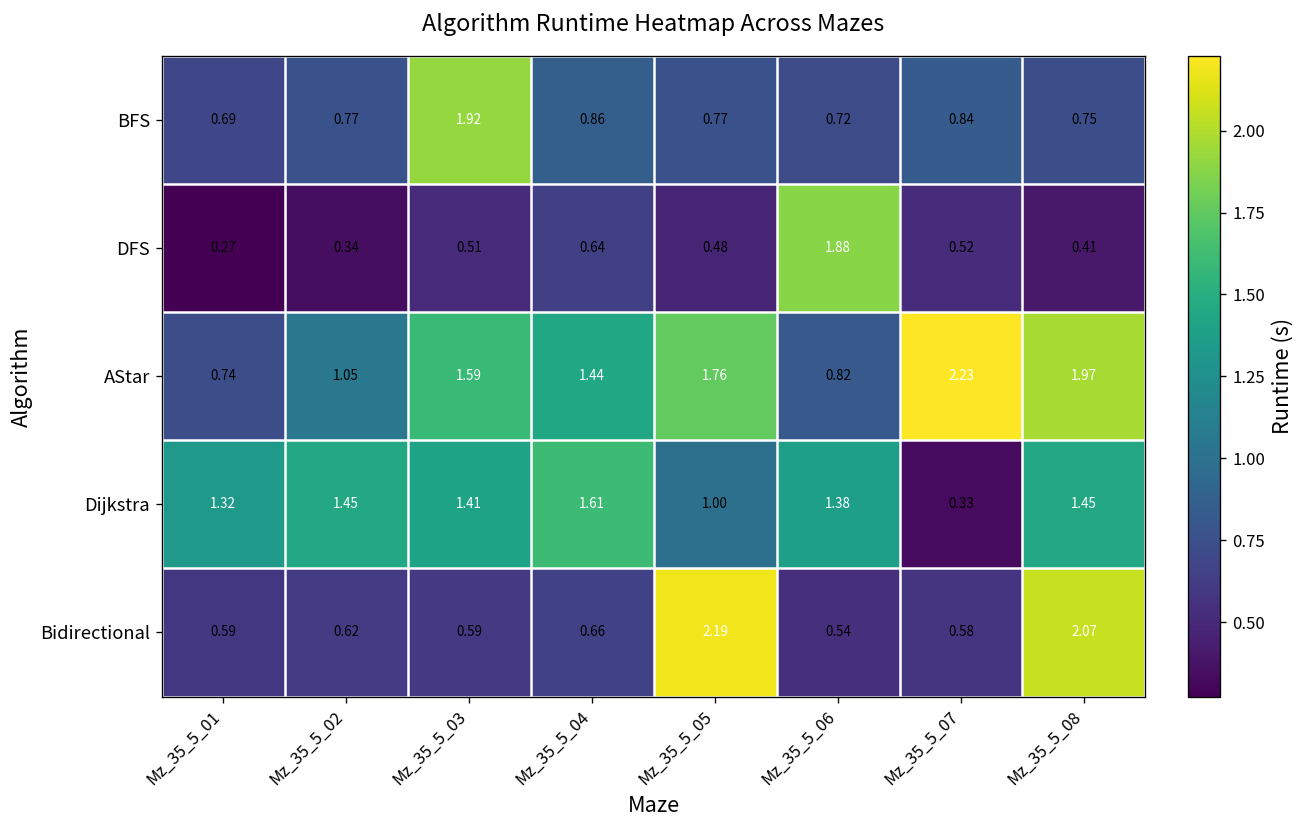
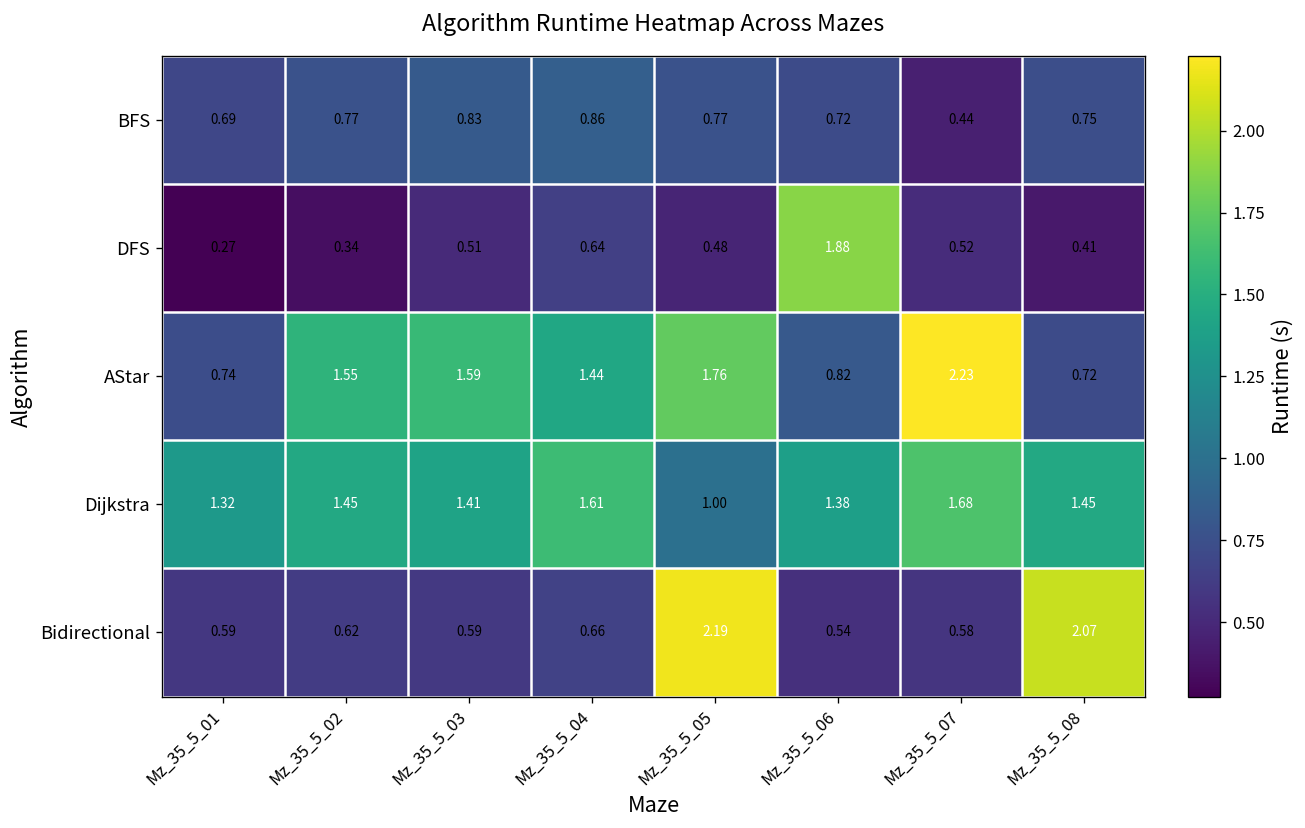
BFS, Mz_35_5_03: 1.92 -> 0.83
BFS, Mz_35_5_07: 0.84 -> 0.44
AStar, Mz_35_5_02: 1.05 -> 1.55
AStar, Mz_35_5_08: 1.97 -> 0.72
Dijkstra, Mz_35_5_07: 0.33 -> 1.68
